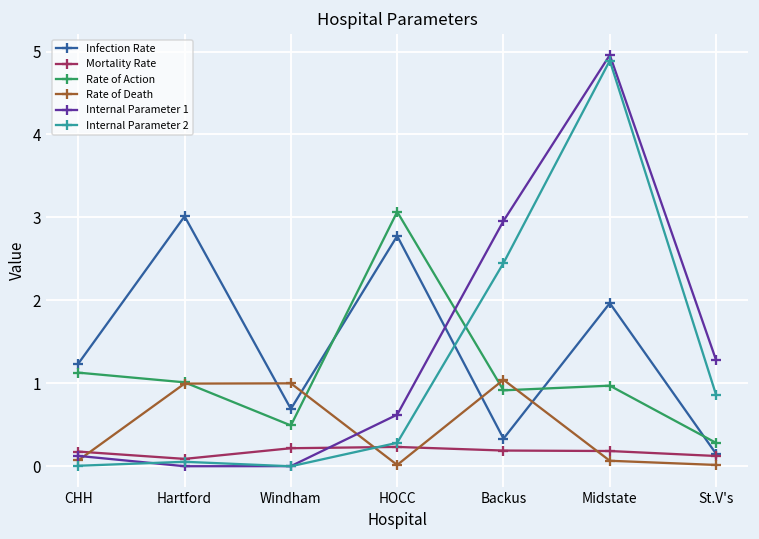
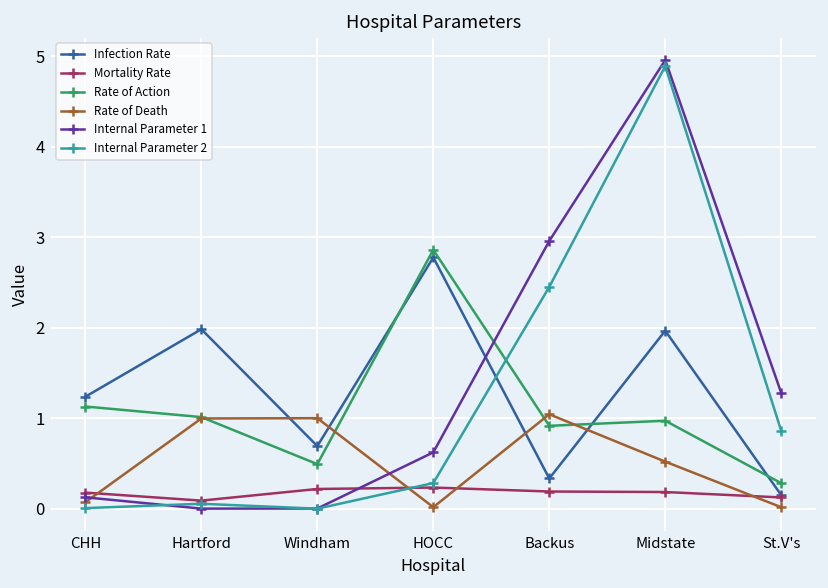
Infection Rate, Hartford: 3.0 -> 2.0
Rate of Action, HOCC: 3.1 -> 2.9
Rate of Death, Midstate: 0.1 -> 0.5
